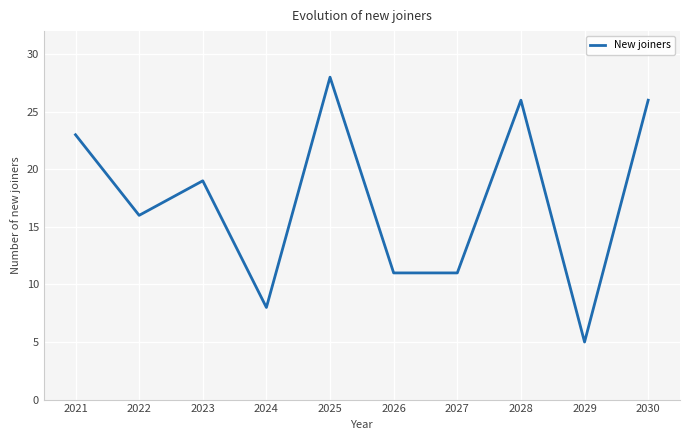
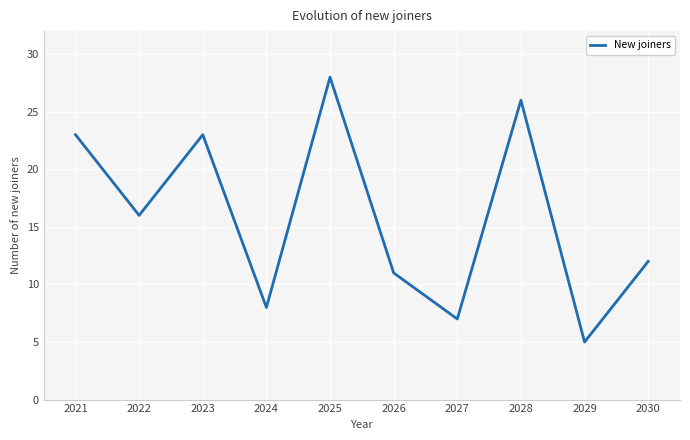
2023: 19 -> 23
2027: 11 -> 7
2030: 26 -> 12
